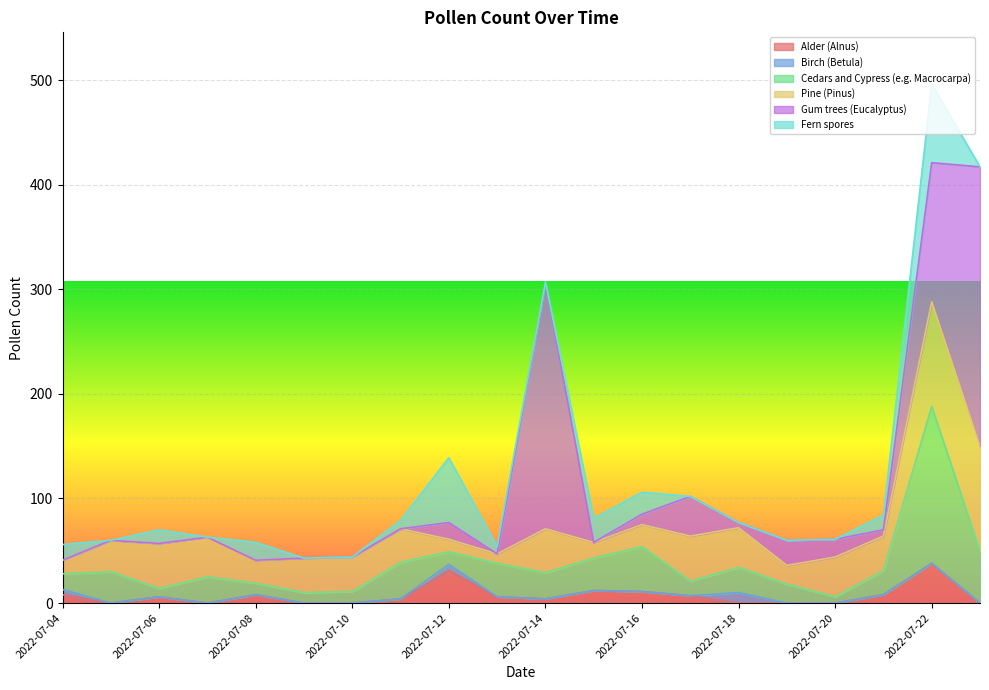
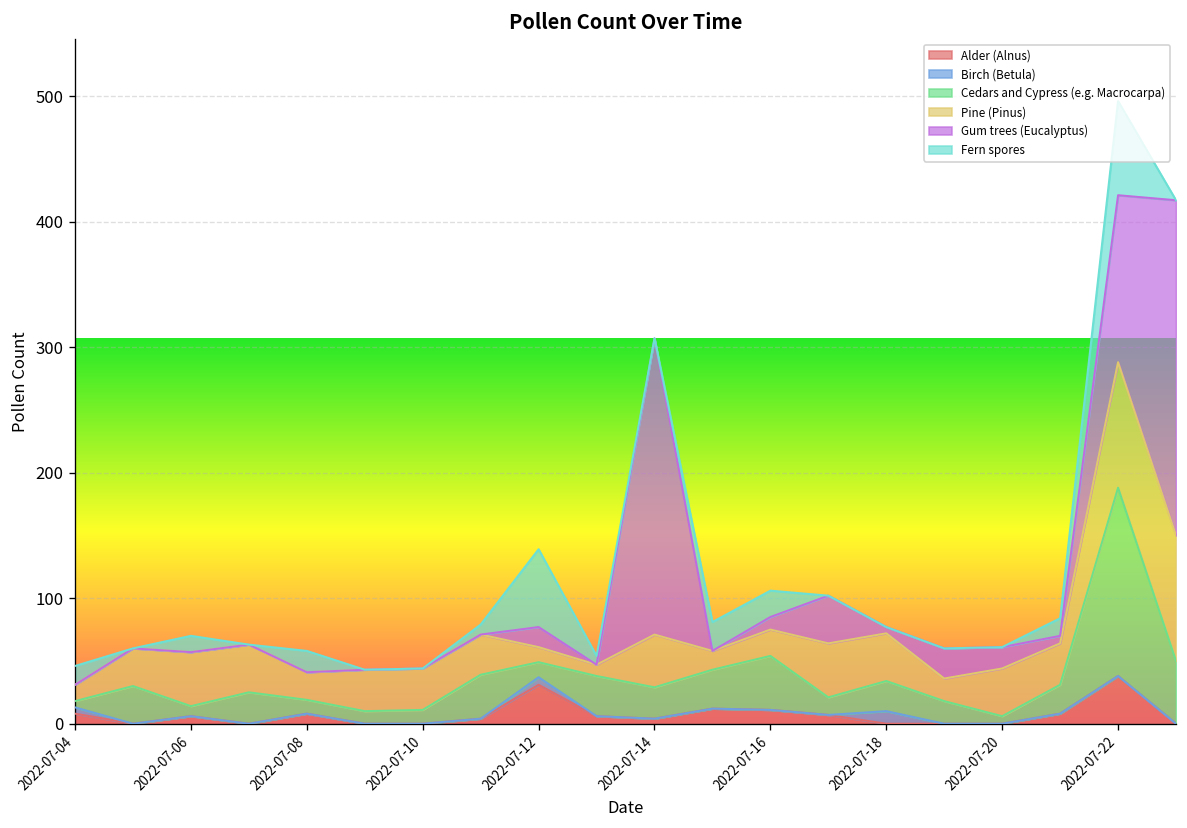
Cedars and Cypress (e.g. Macrocarpa), 2022-07-04: 15 -> 5
